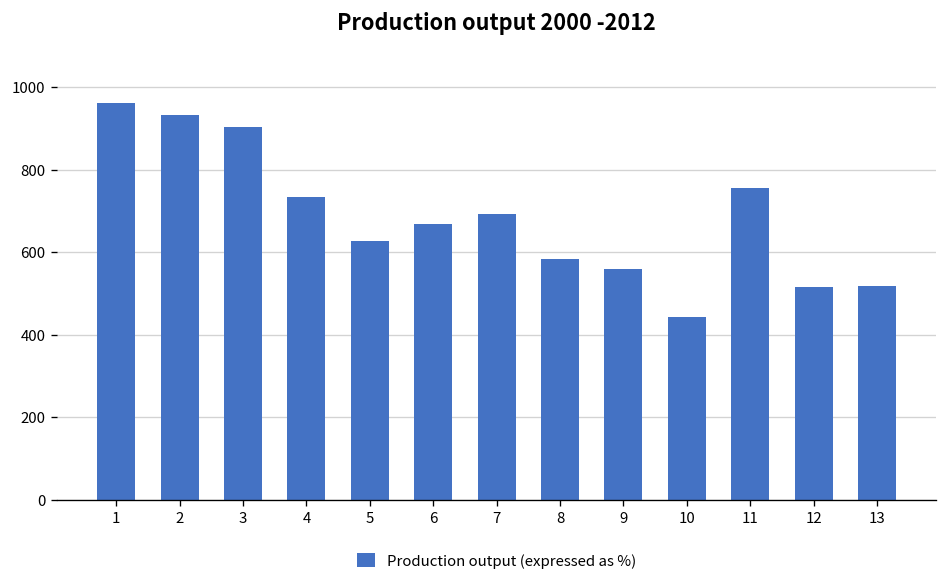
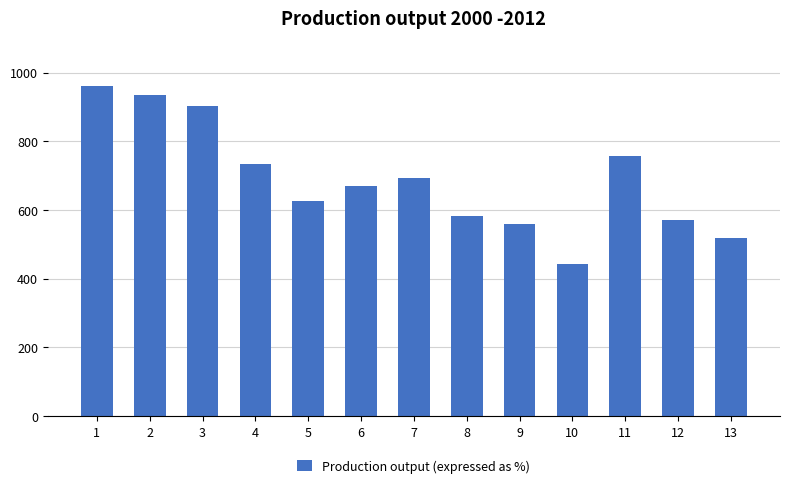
12: 520 -> 570
